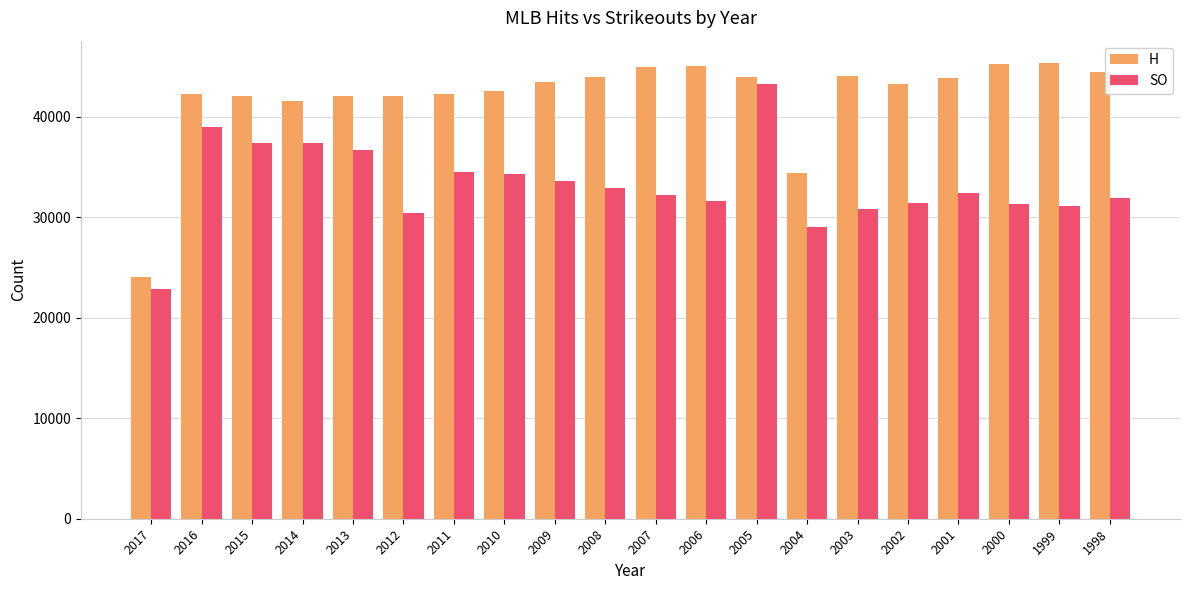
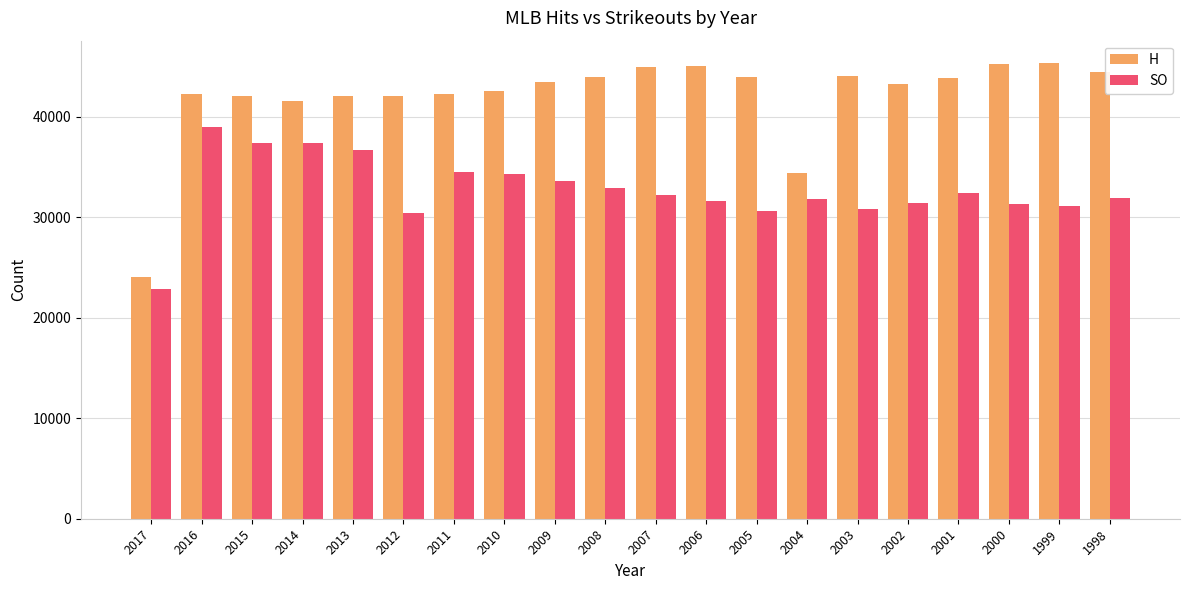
SO, 2005: 43300 -> 30600
SO, 2004: 29000 -> 31800
